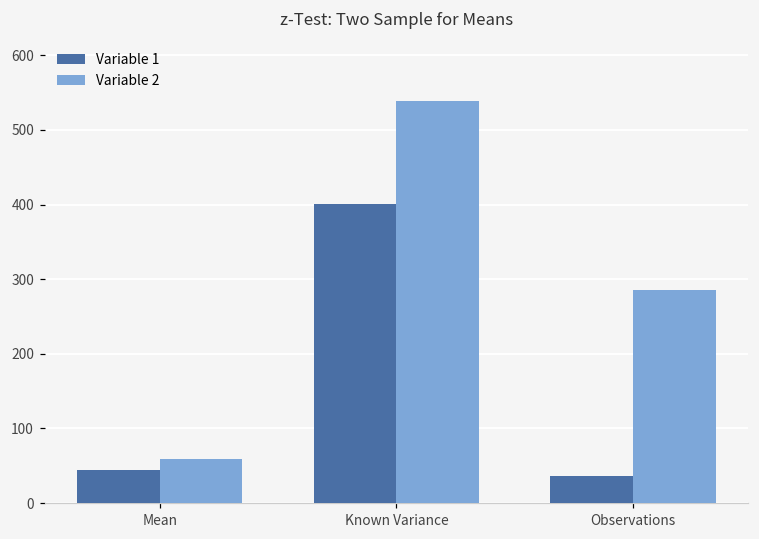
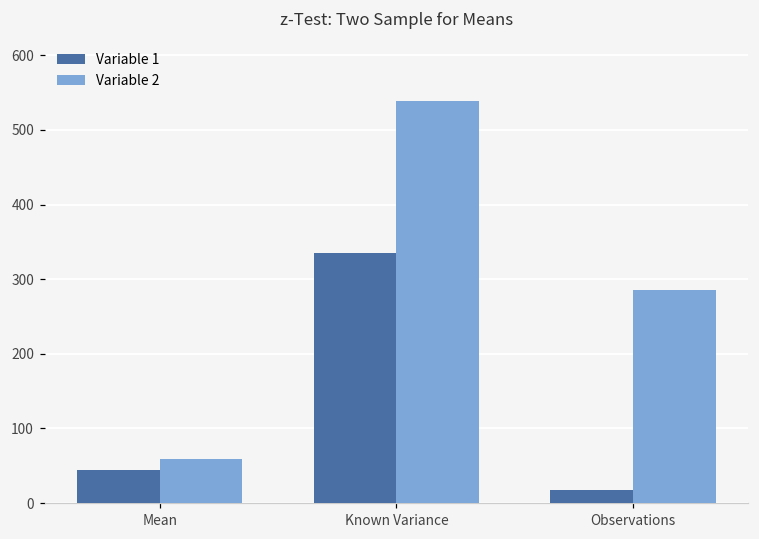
Variable 1, Known Variance: 400 -> 340
Variable 1, Observations: 40 -> 20
